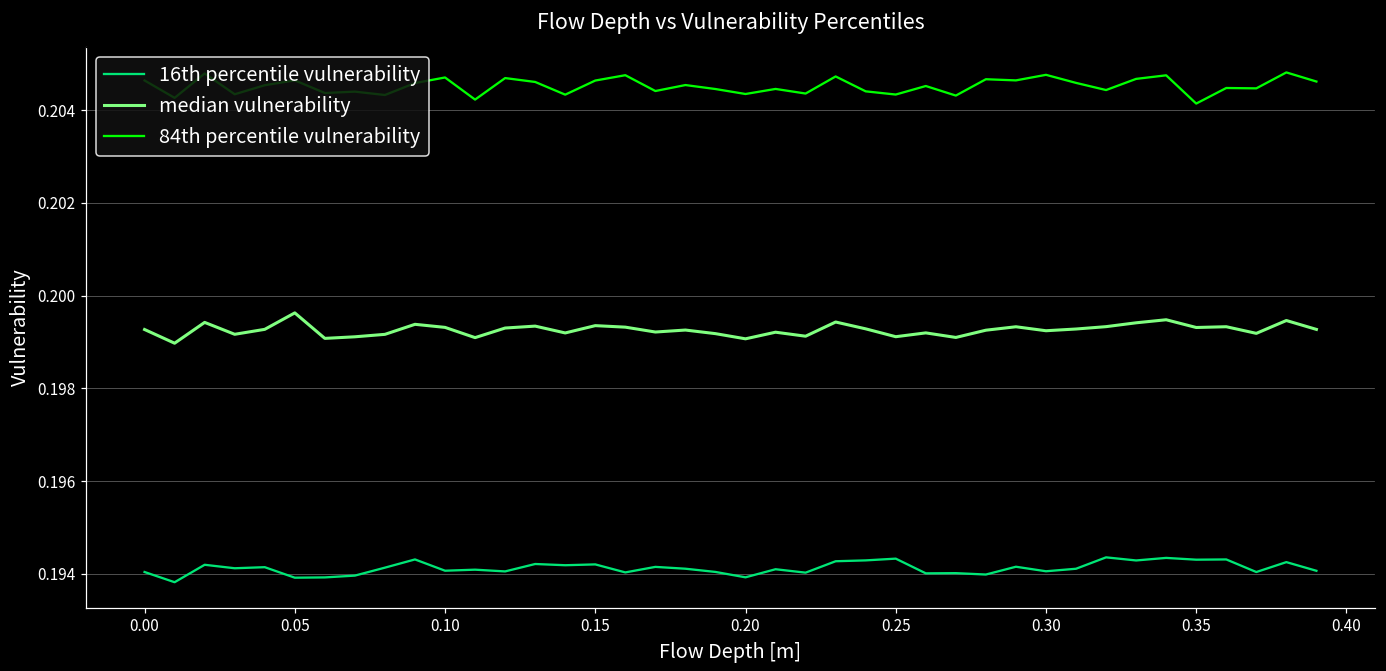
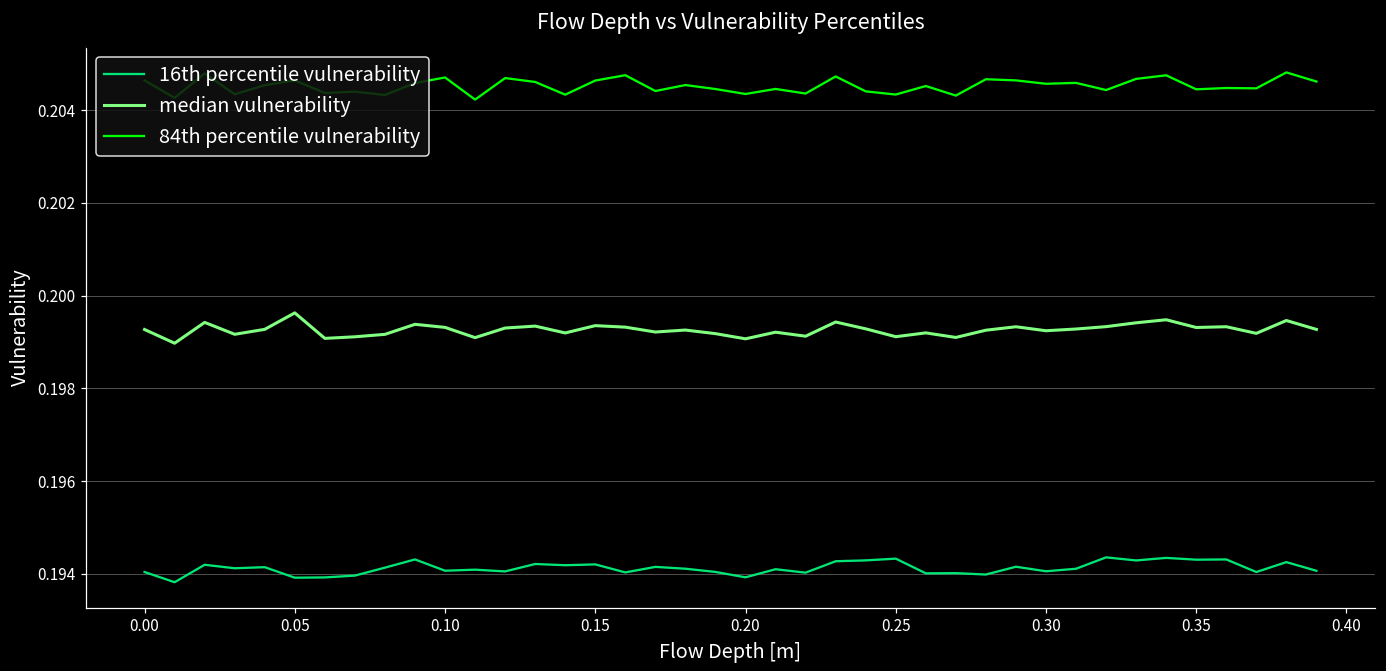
84th percentile vulnerability, 0.30: 0.2048 -> 0.2046
84th percentile vulnerability, 0.35: 0.2041 -> 0.2044
